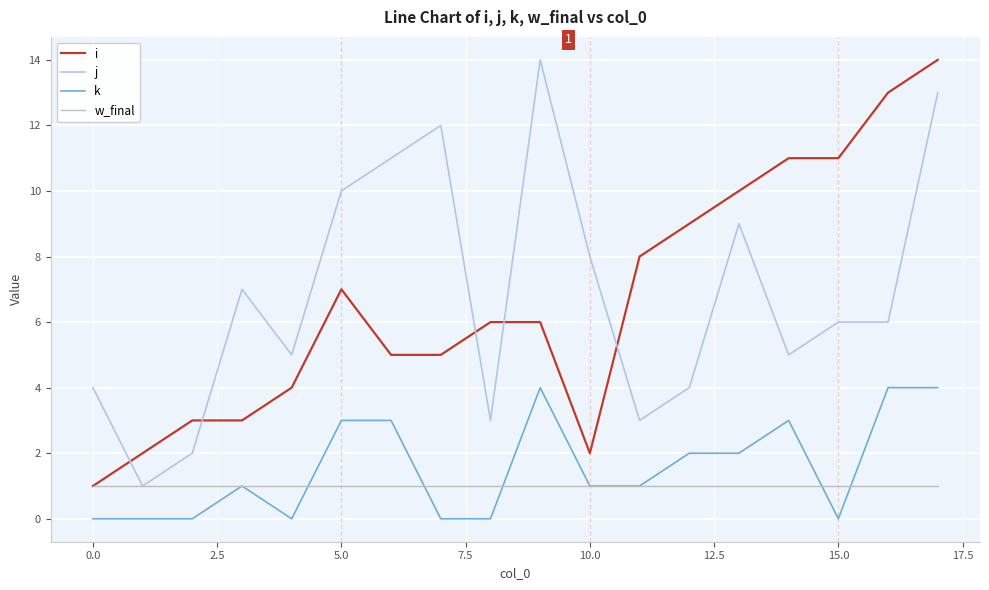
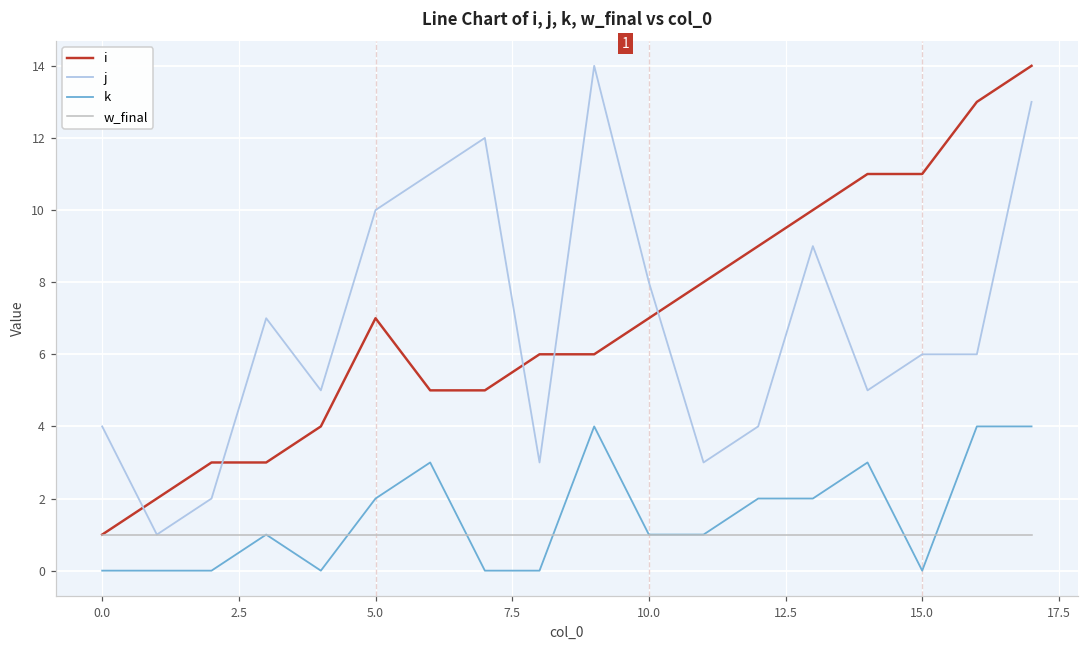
k, 5.0: 3 -> 2
i, 10.0: 2 -> 7
